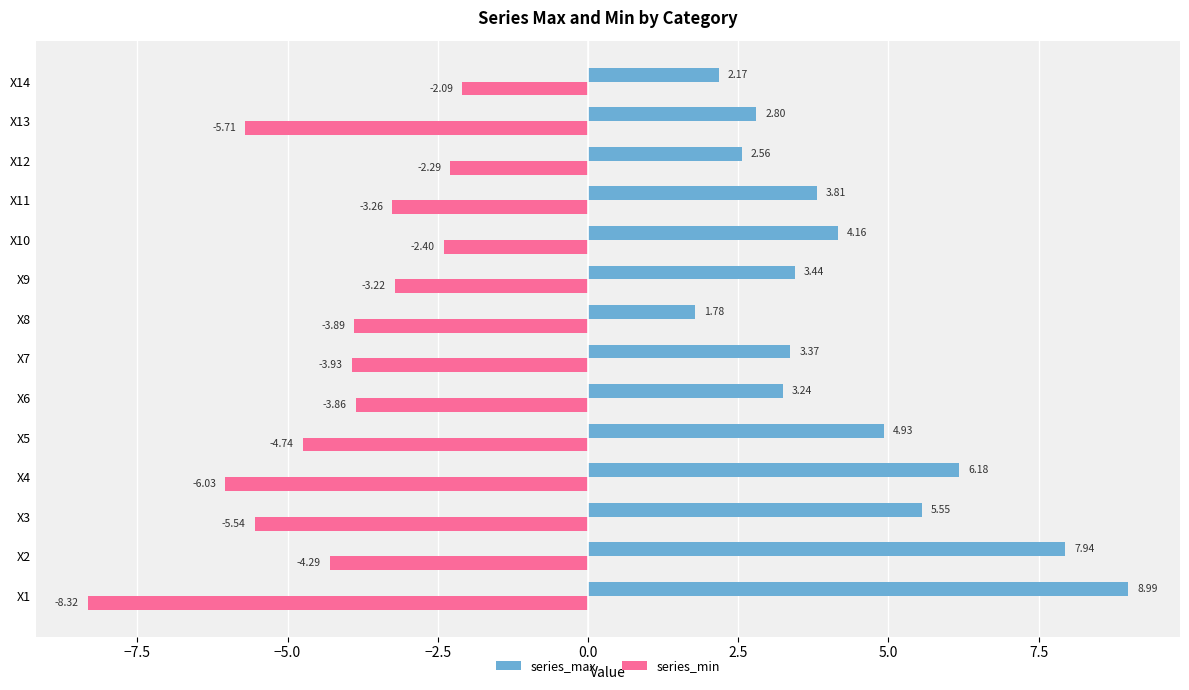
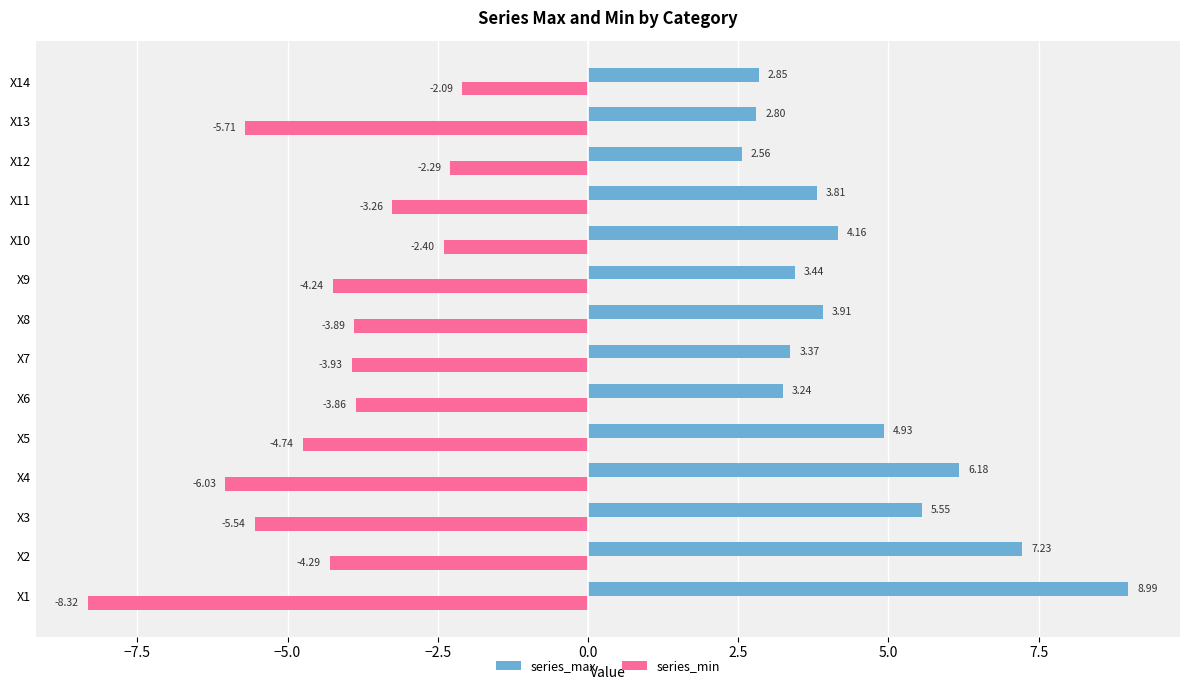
series_max, X14: 2.17 -> 2.85
series_min, X9: -3.22 -> -4.24
series_max, X8: 1.78 -> 3.91
series_max, X2: 7.94 -> 7.23
